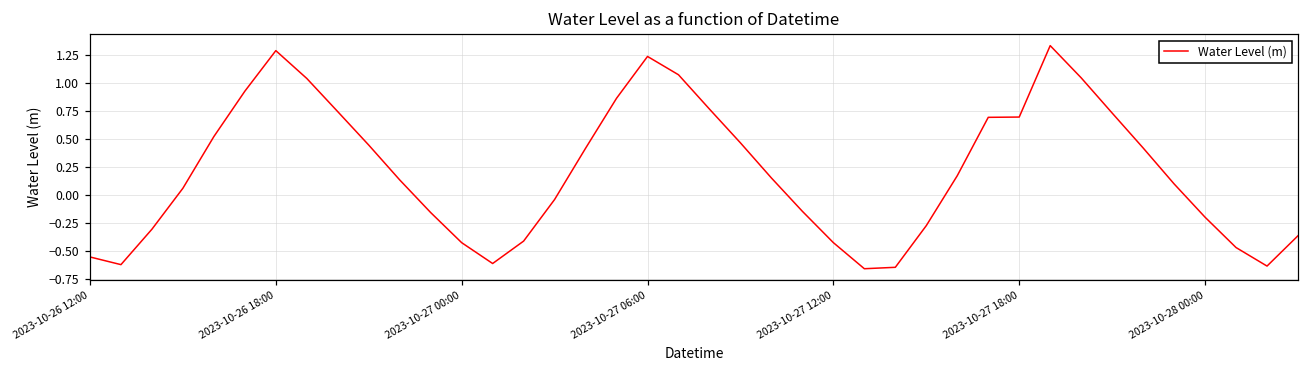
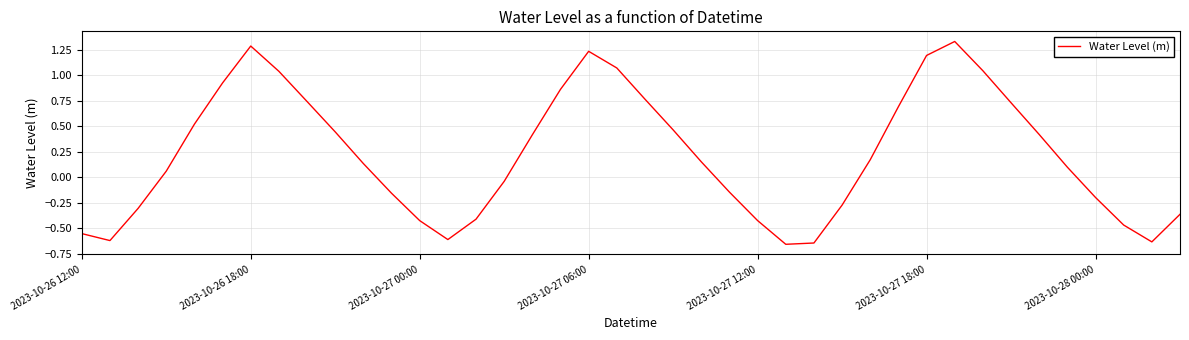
2023-10-27 18:00: 0.69 -> 1.19
